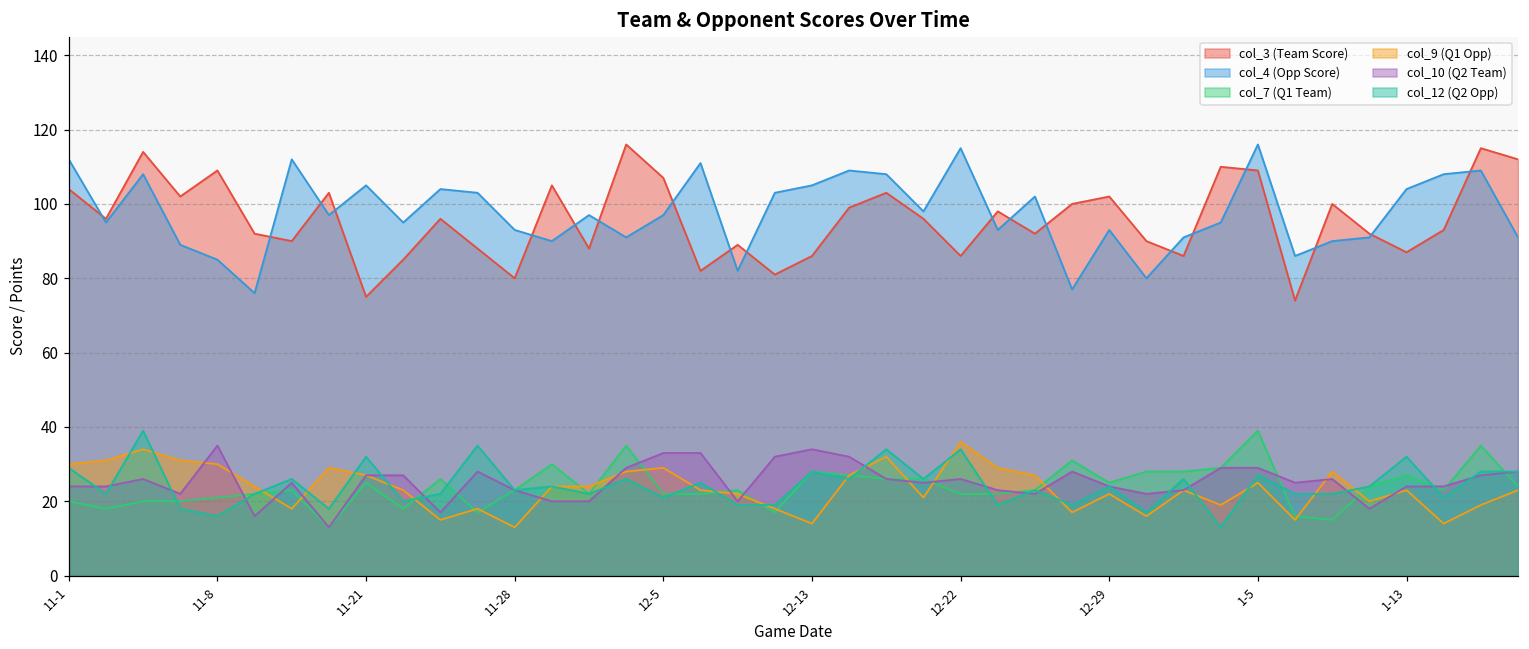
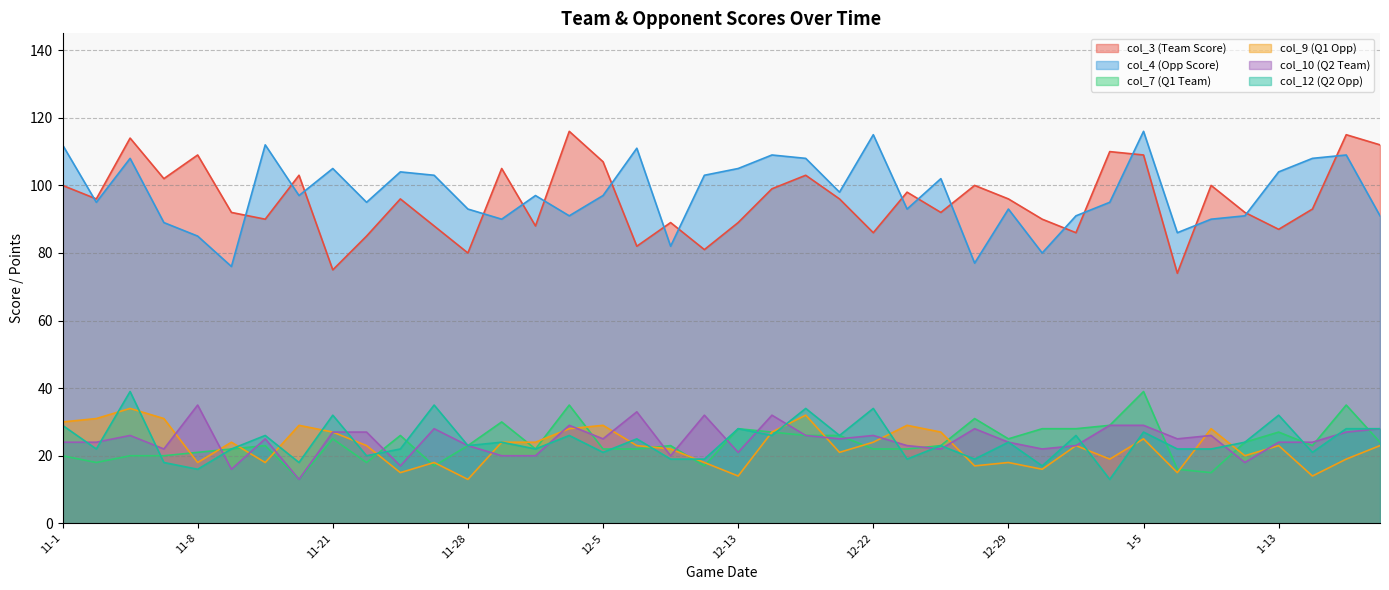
col_3 (Team Score), 11-1: 104 -> 100
col_9 (Q1 Opp), 11-8: 30 -> 18
col_10 (Q2 Team), 12-5: 33 -> 25
col_3 (Team Score), 12-13: 86 -> 89
col_10 (Q2 Team), 12-13: 34 -> 21
col_9 (Q1 Opp), 12-22: 36 -> 24
col_3 (Team Score), 12-29: 102 -> 96
col_9 (Q1 Opp), 12-29: 22 -> 18
